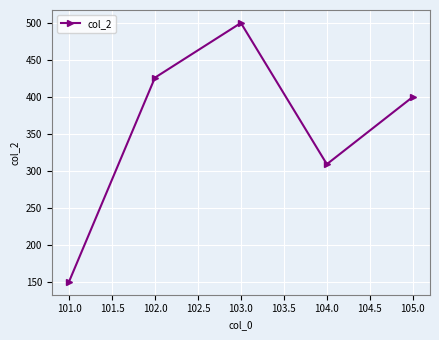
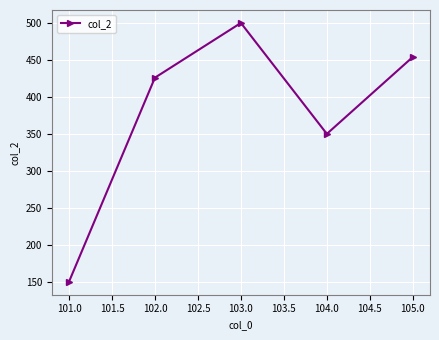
104.0: 310 -> 350
105.0: 400 -> 450
